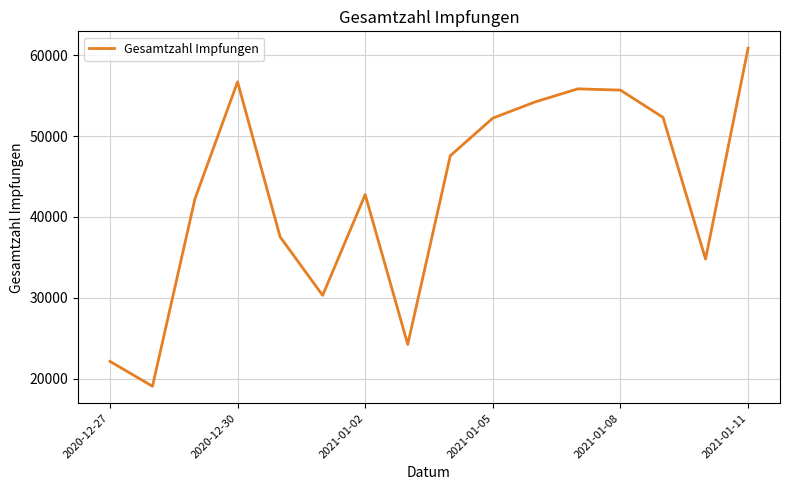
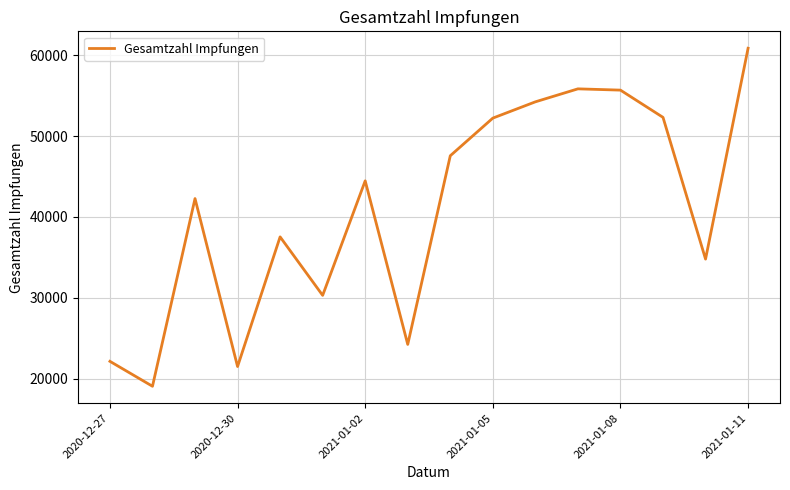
2020-12-30: 57000 -> 22000
2021-01-02: 43000 -> 44000
